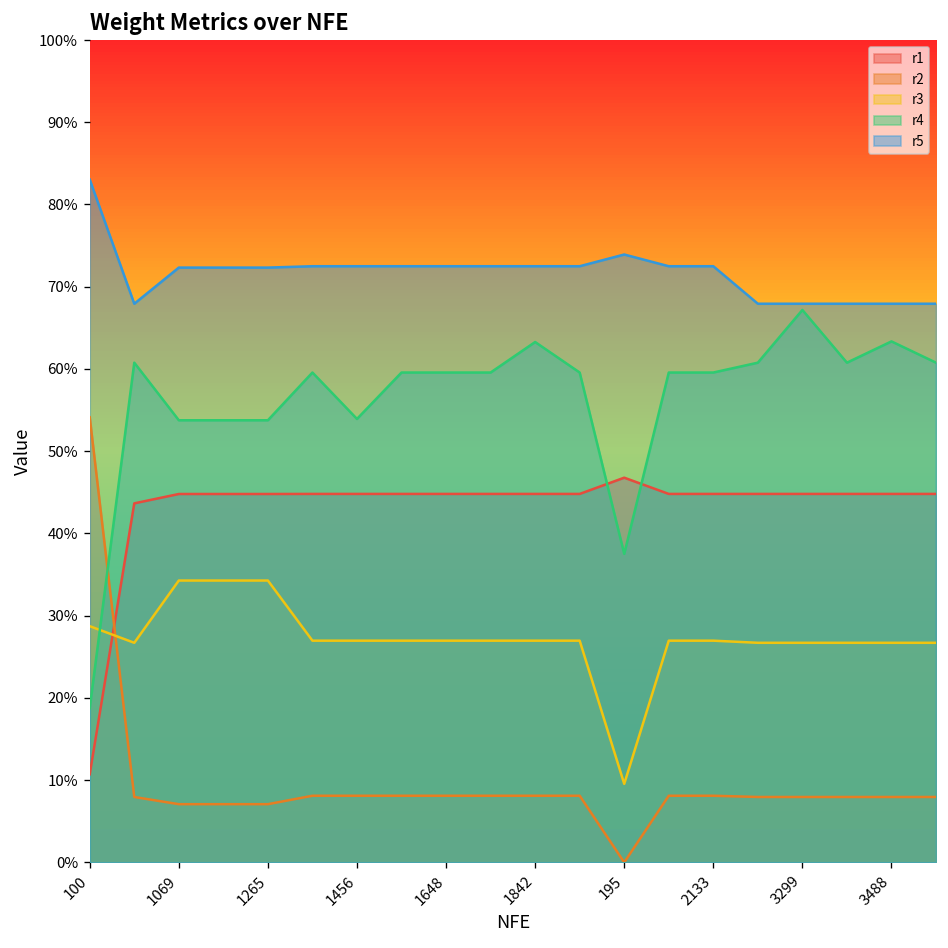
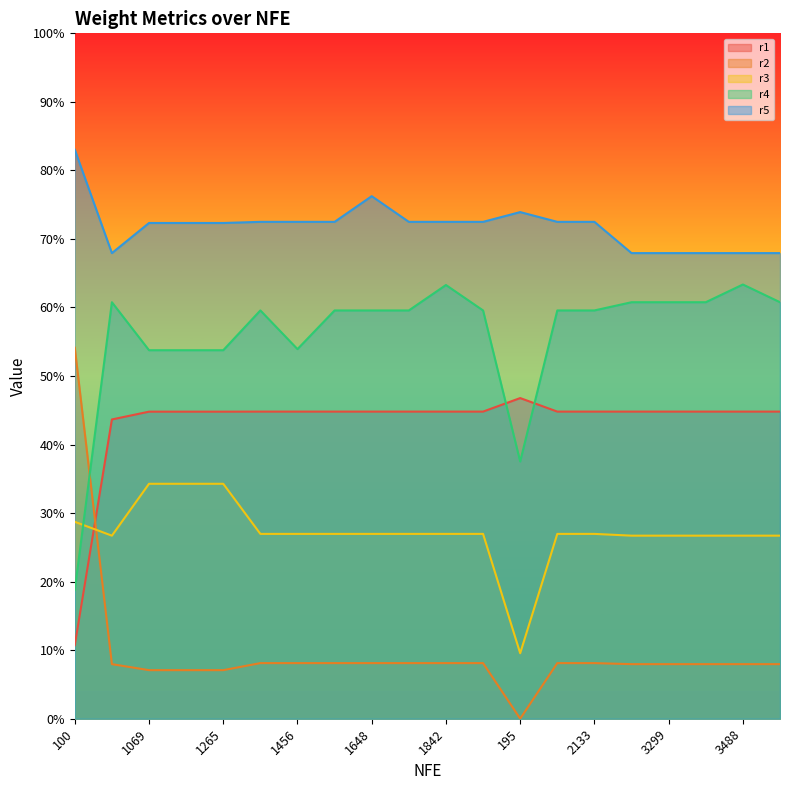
r5, 1648: 72% -> 76%
r4, 3299: 67% -> 61%
